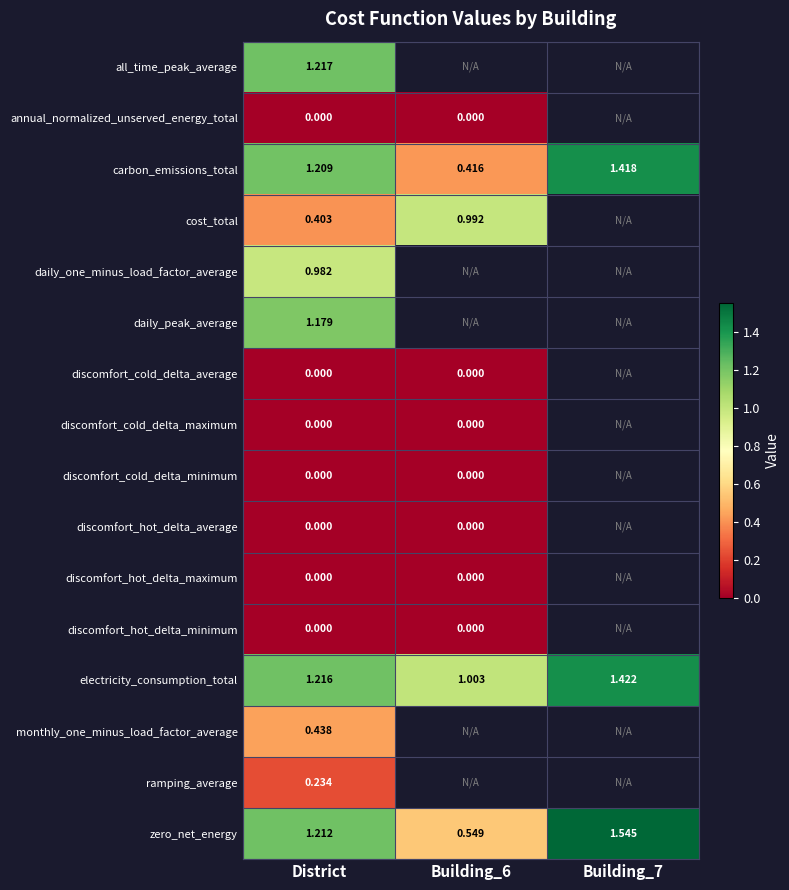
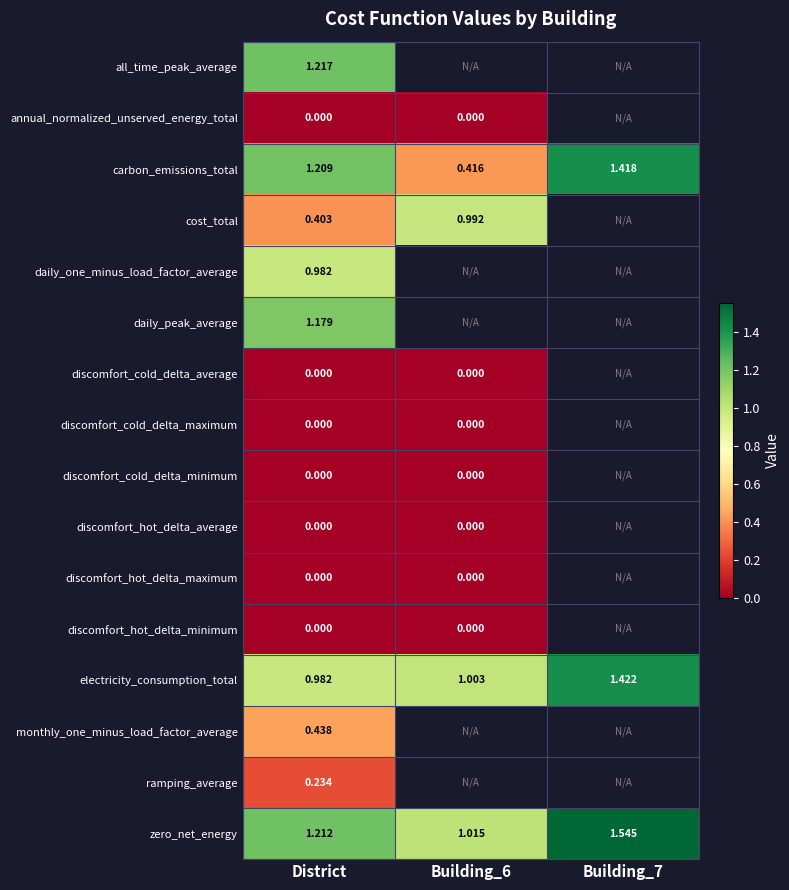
electricity_consumption_total, District: 1.216 -> 0.982
zero_net_energy, Building_6: 0.549 -> 1.015
